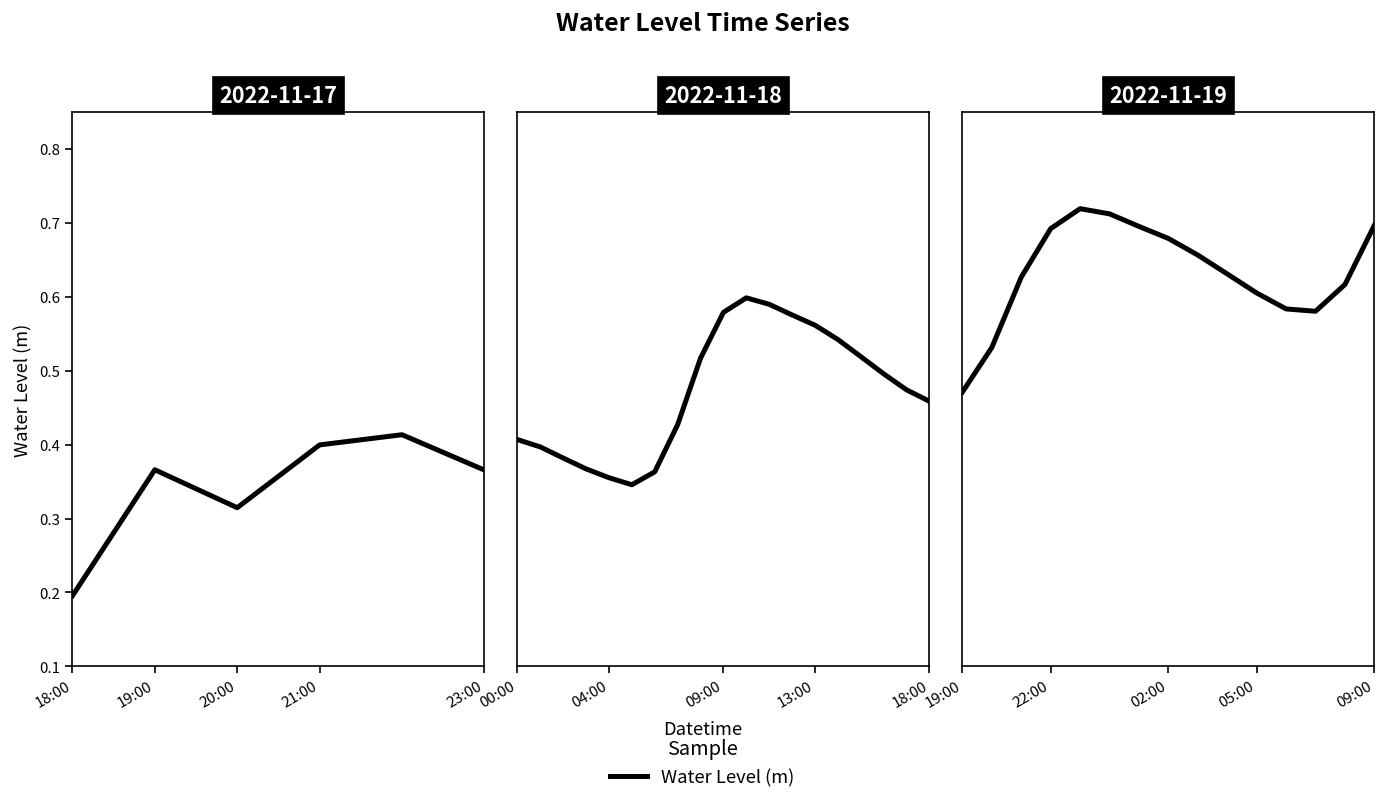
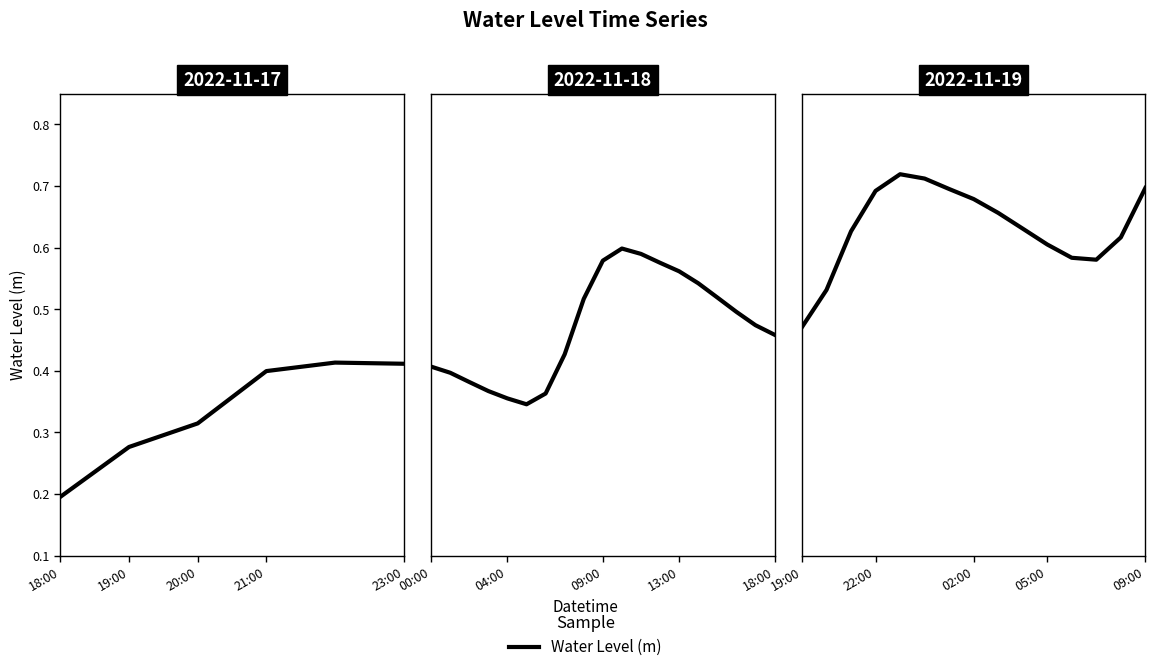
2022-11-17, 19:00: 0.37 -> 0.28
2022-11-17, 23:00: 0.37 -> 0.41
